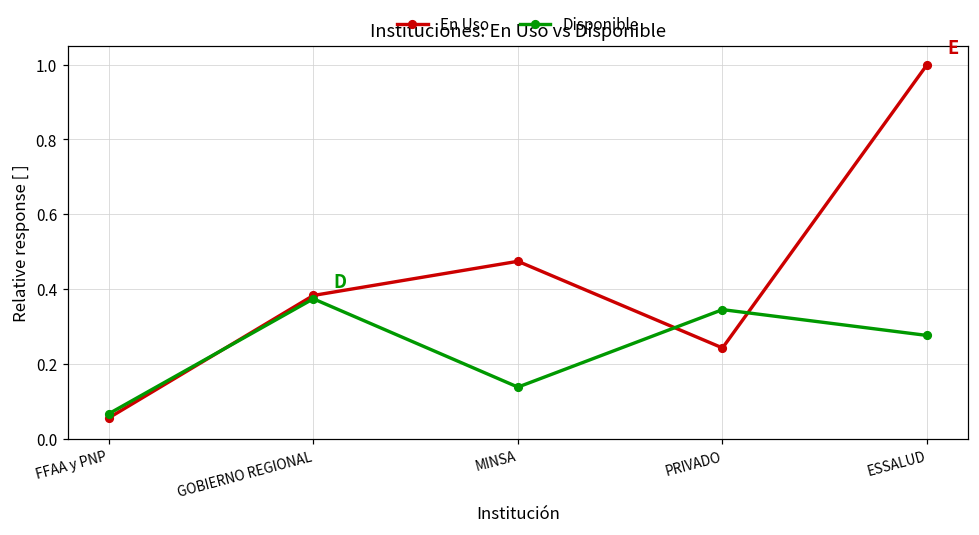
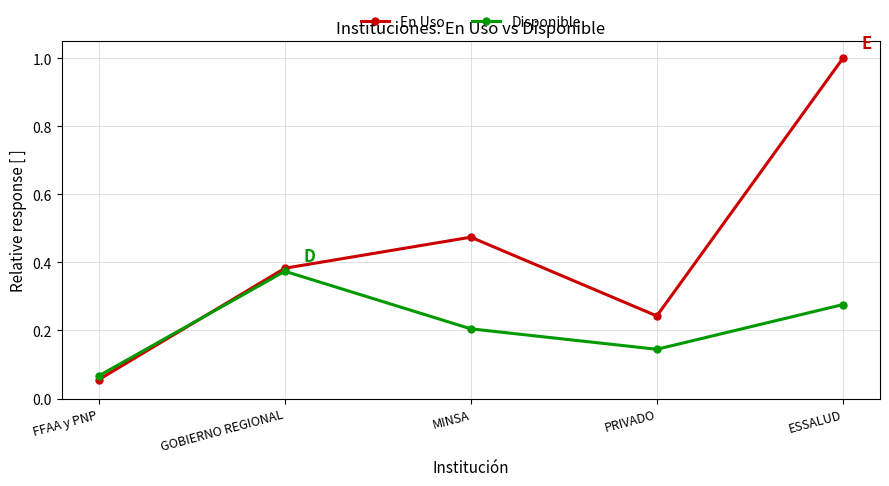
Disponible, MINSA: 0.14 -> 0.20
Disponible, PRIVADO: 0.35 -> 0.14
